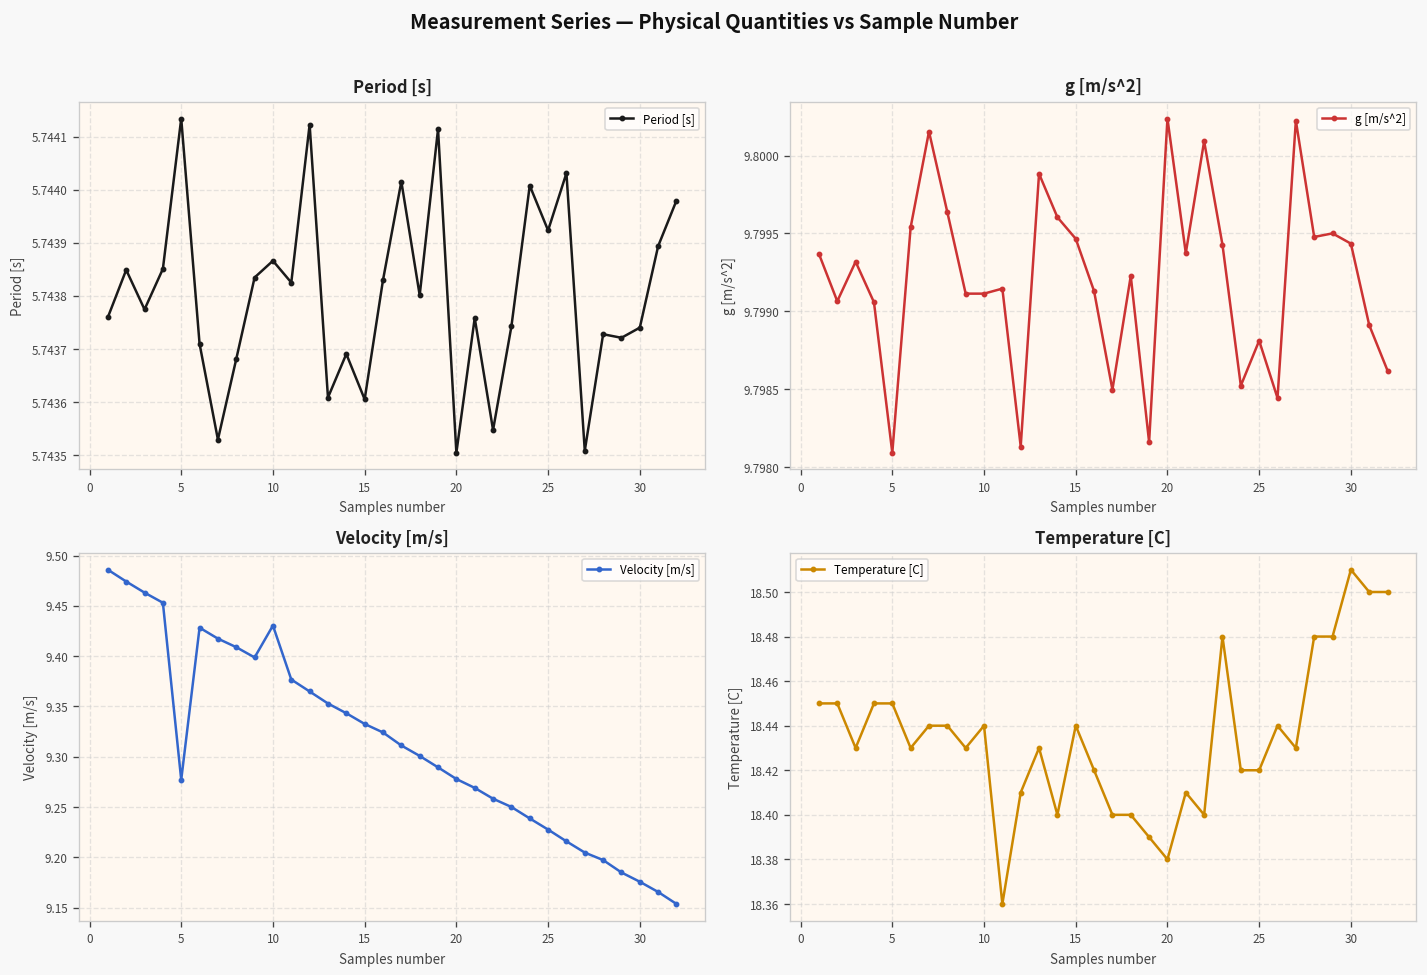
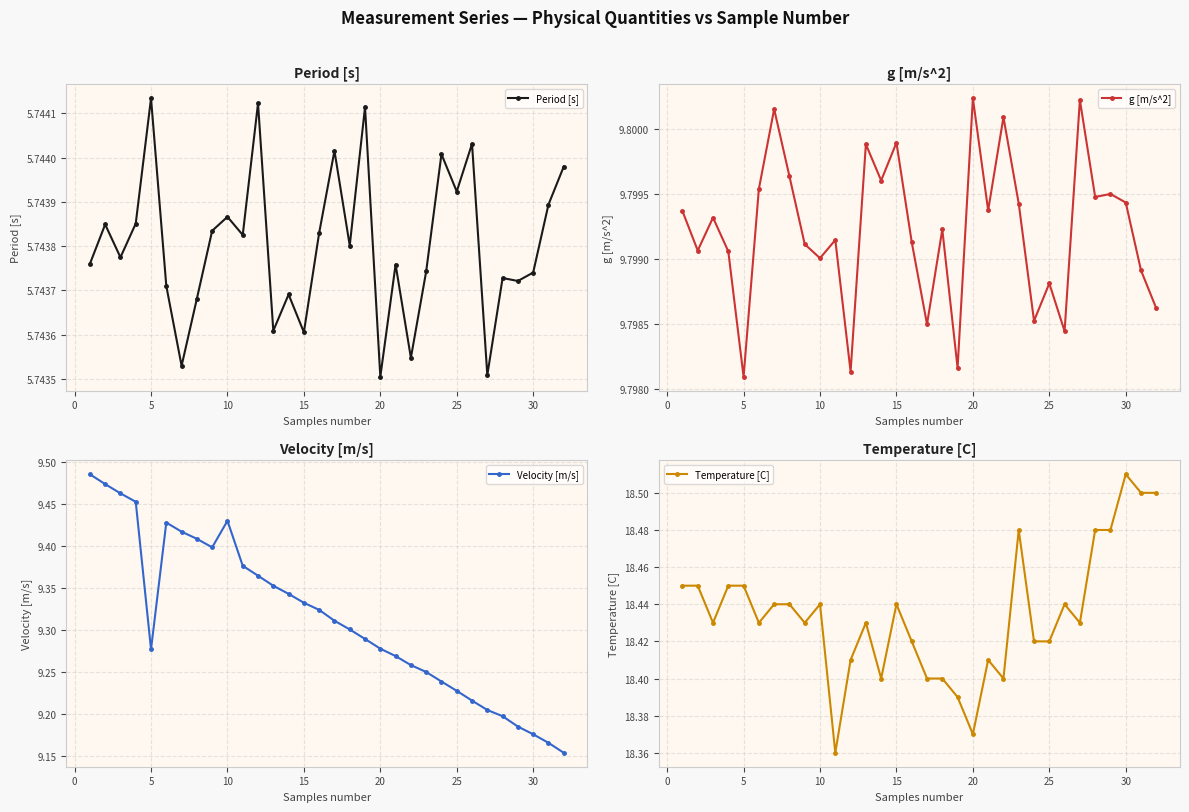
g [m/s^2], 10: 9.79911 -> 9.79901
g [m/s^2], 15: 9.79947 -> 9.79990
Temperature [C], 20: 18.38 -> 18.37
